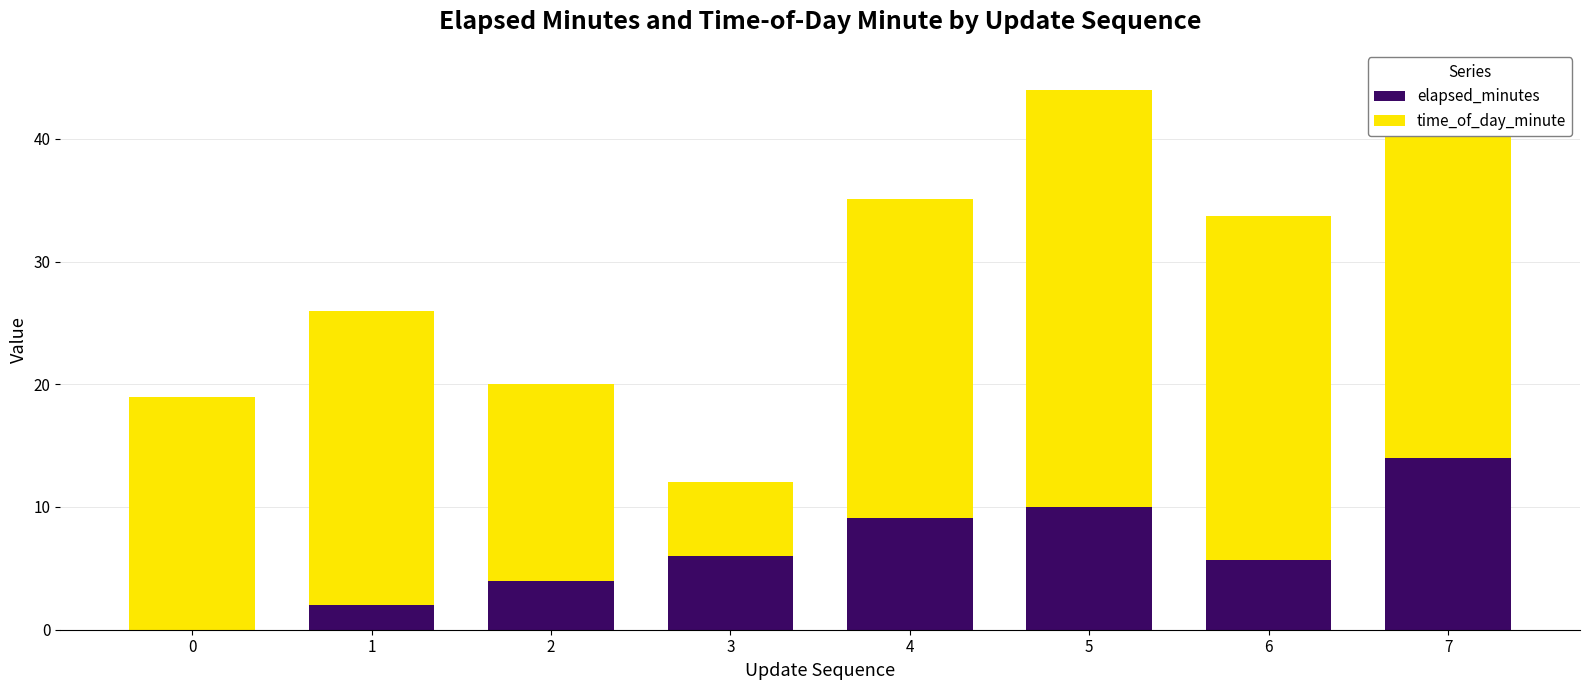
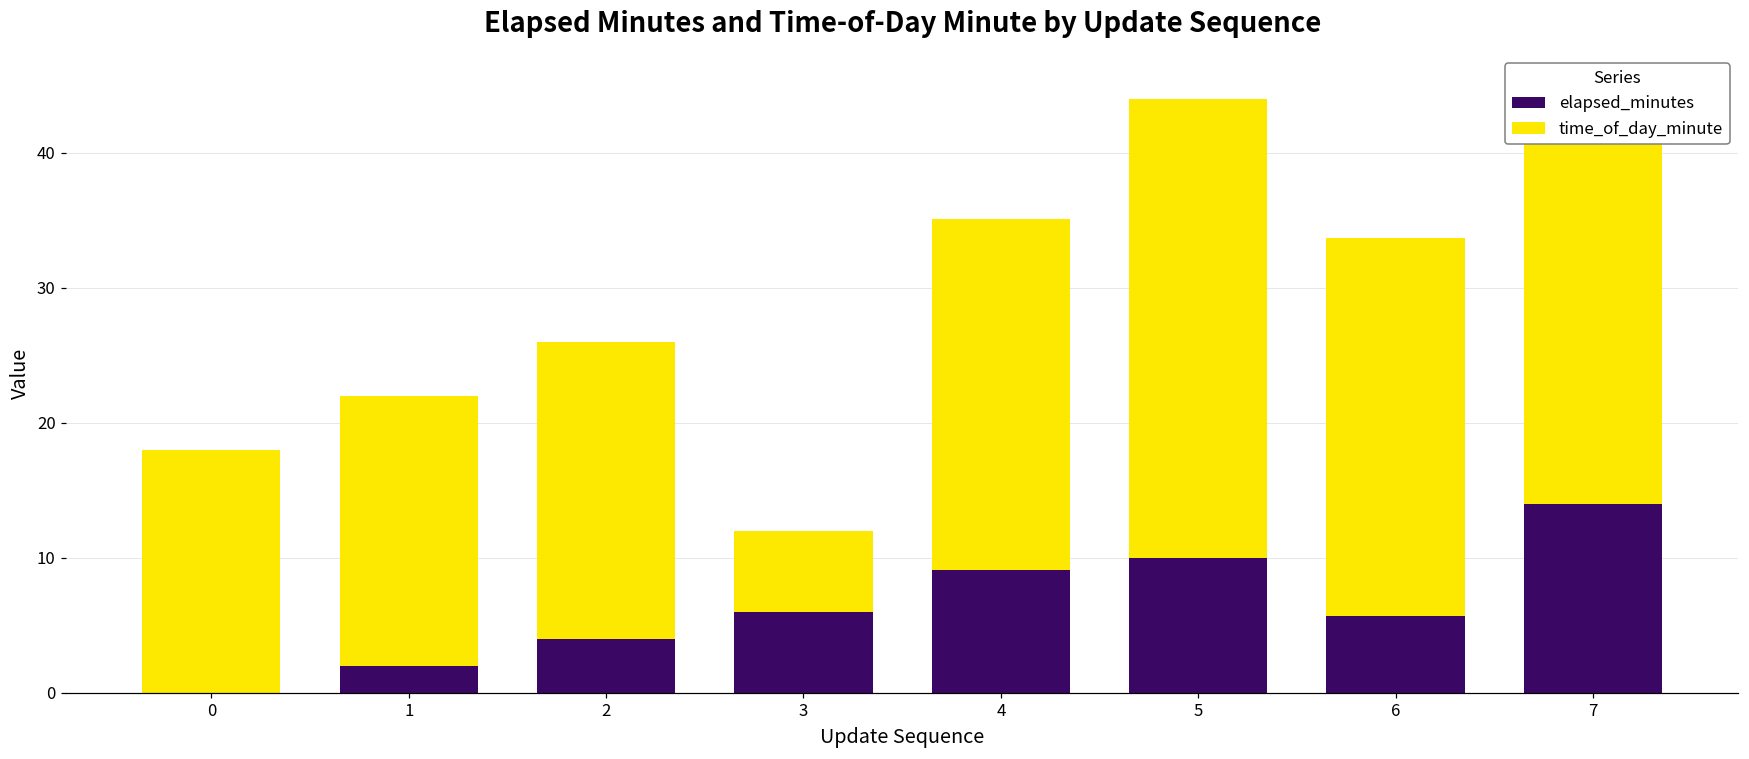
time_of_day_minute, 0: 19 -> 18
time_of_day_minute, 1: 24 -> 20
time_of_day_minute, 2: 16 -> 22
